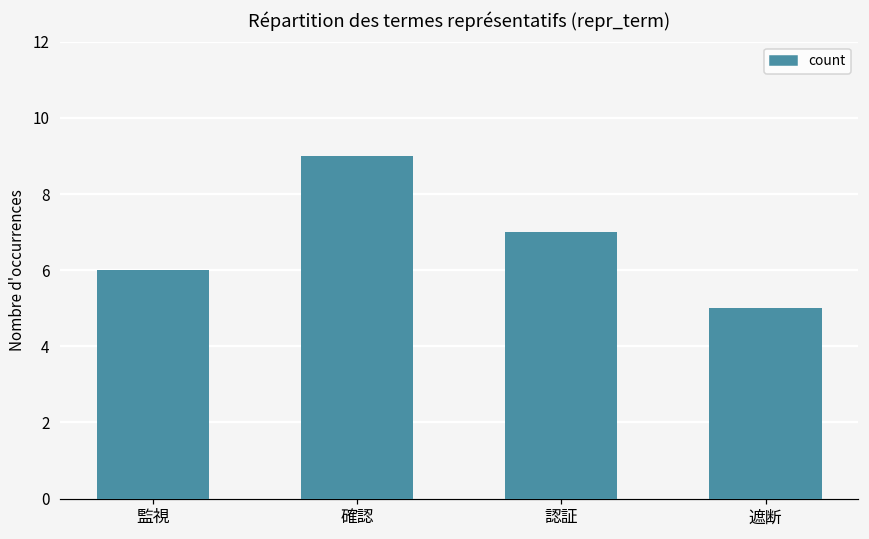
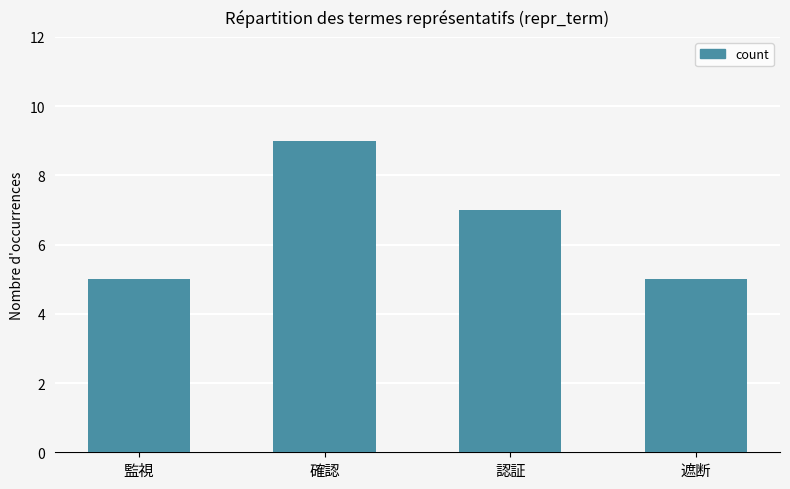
監視: 6 -> 5
